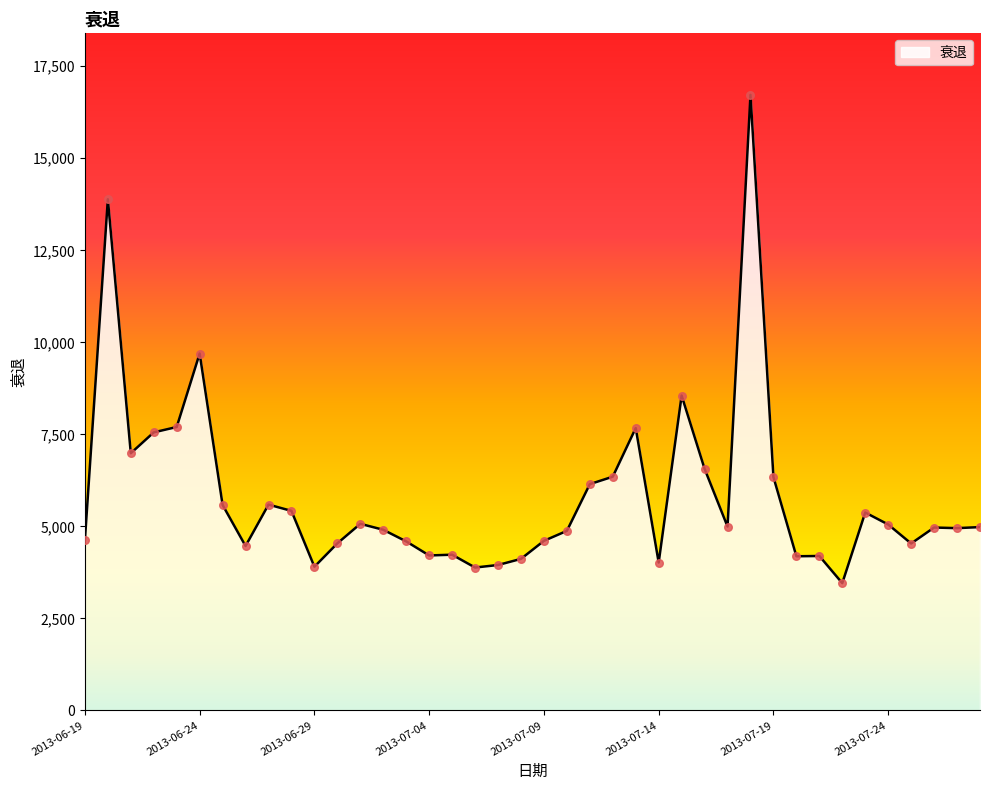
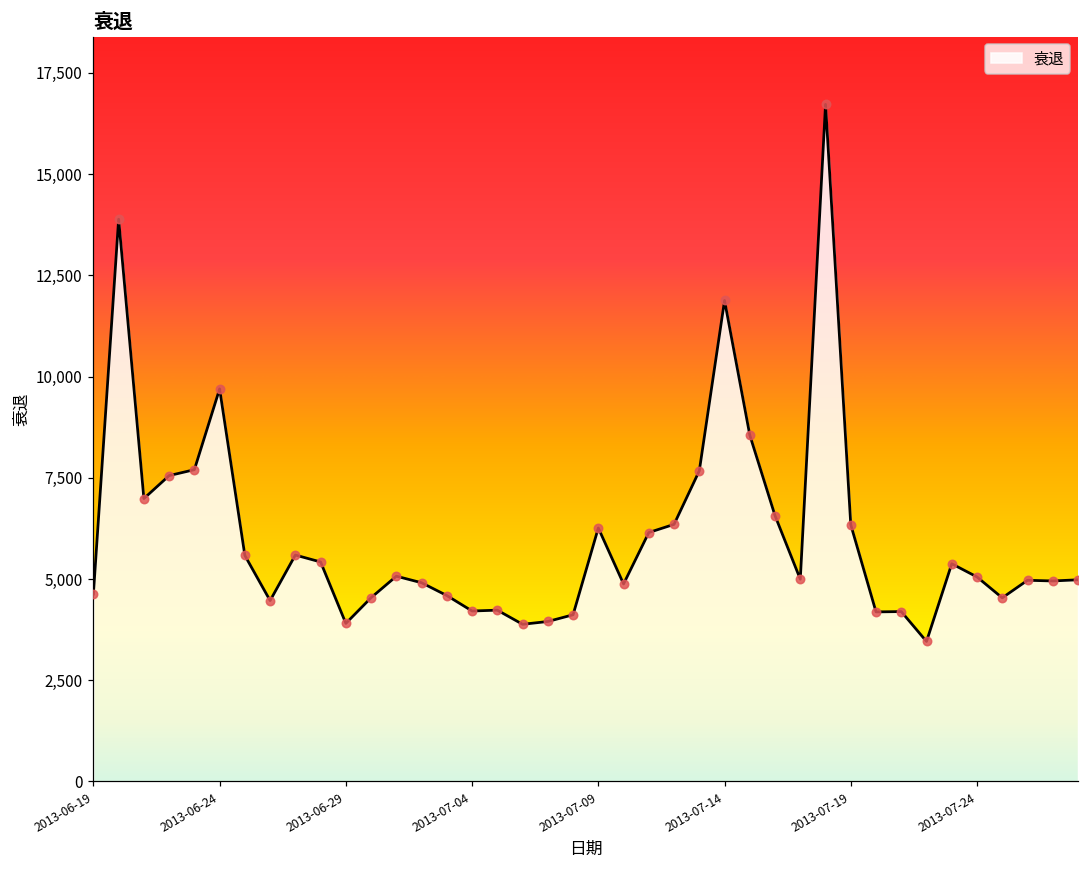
2013-07-09: 4,600 -> 6,300
2013-07-14: 4,000 -> 11,900
